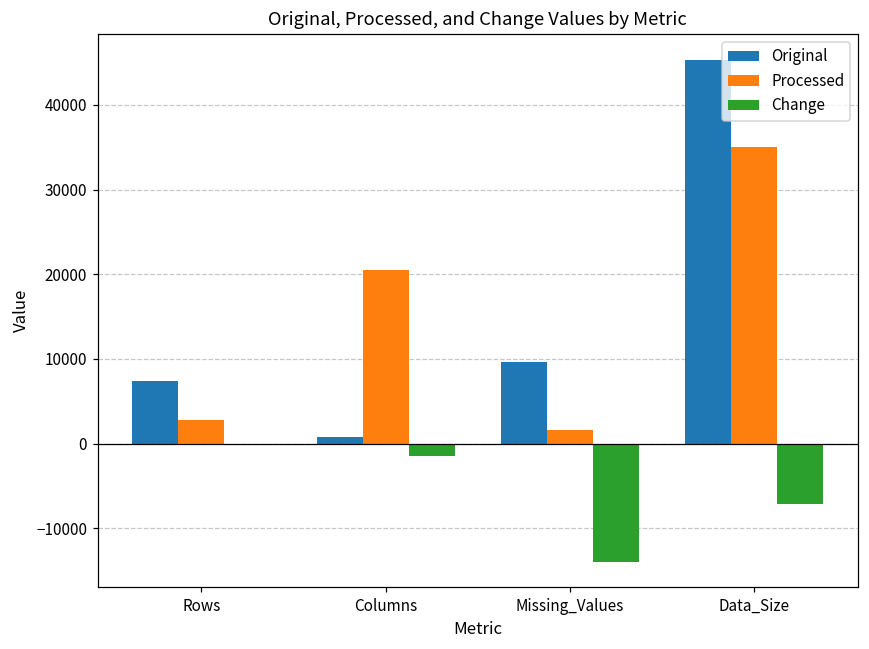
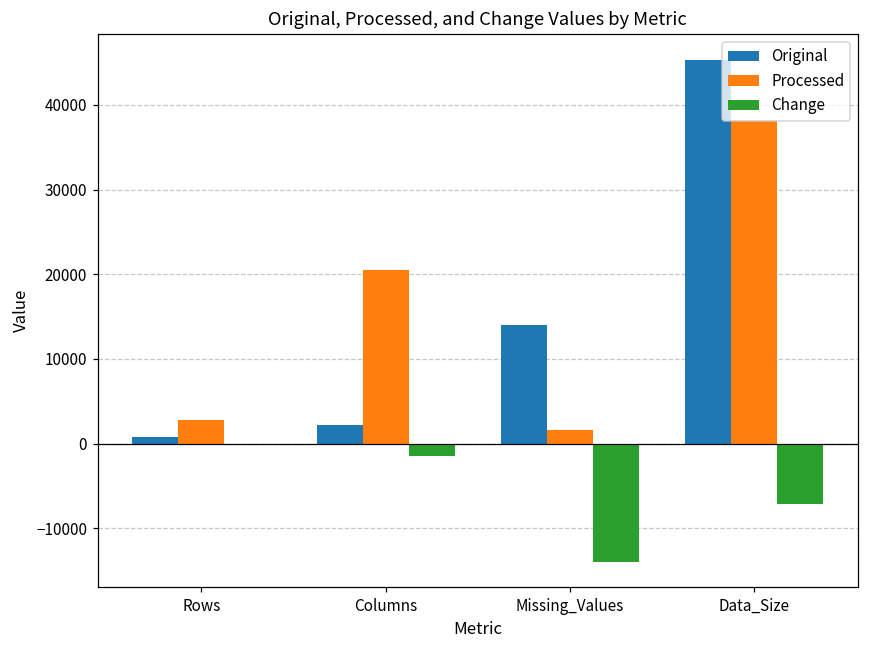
Original, Rows: 7000 -> 1000
Original, Columns: 1000 -> 2000
Original, Missing_Values: 10000 -> 14000
Processed, Data_Size: 35000 -> 38000
